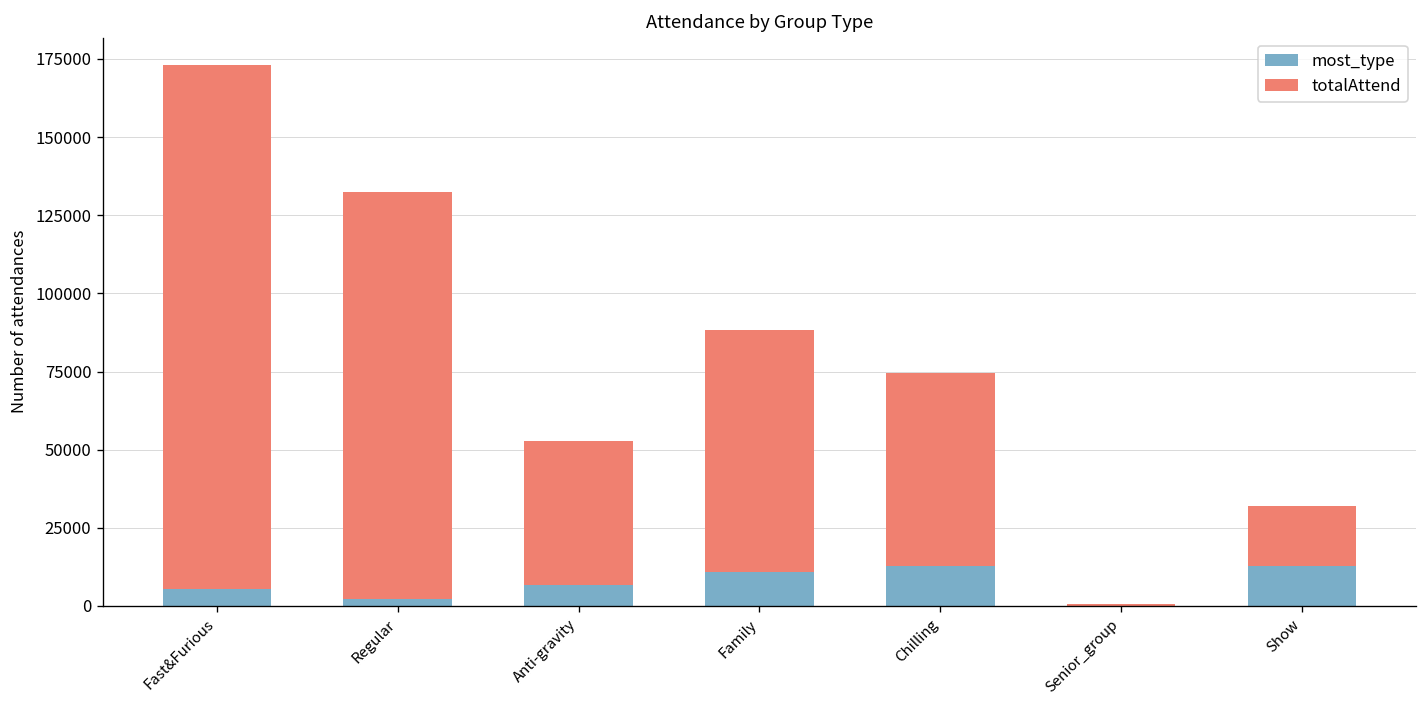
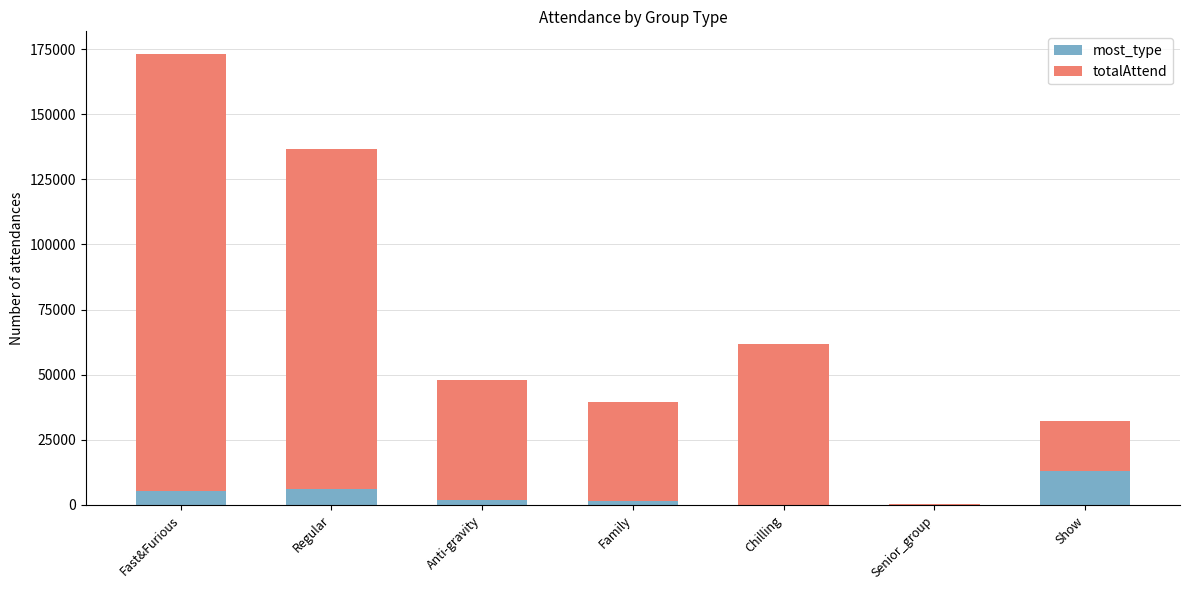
most_type, Regular: 2000 -> 6000
most_type, Anti-gravity: 7000 -> 2000
most_type, Family: 11000 -> 2000
totalAttend, Family: 77000 -> 38000
most_type, Chilling: 13000 -> 0
